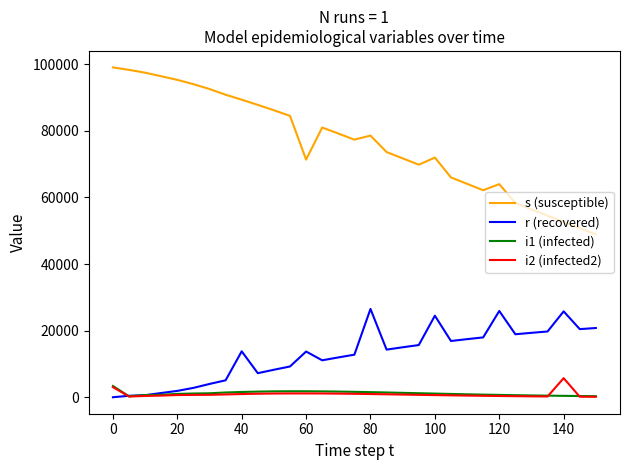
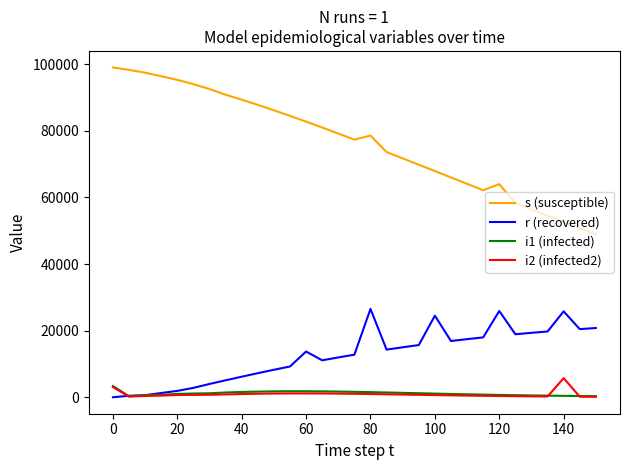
r (recovered), 40: 14000 -> 6000
s (susceptible), 60: 71000 -> 83000
s (susceptible), 100: 72000 -> 68000
